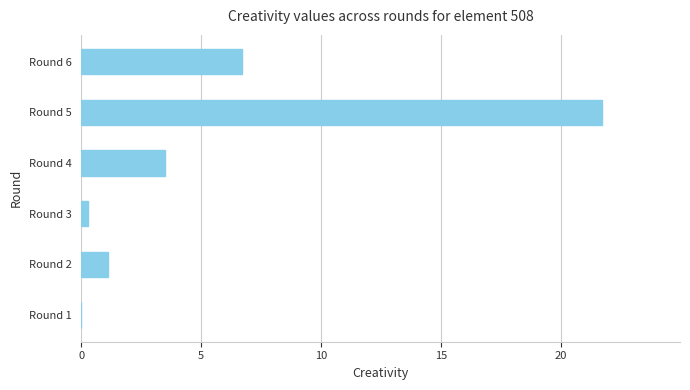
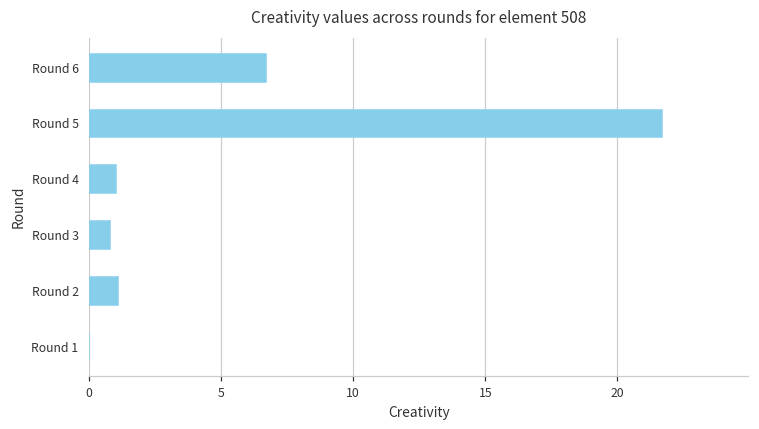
Round 4: 3.5 -> 1.0
Round 3: 0.3 -> 0.8
